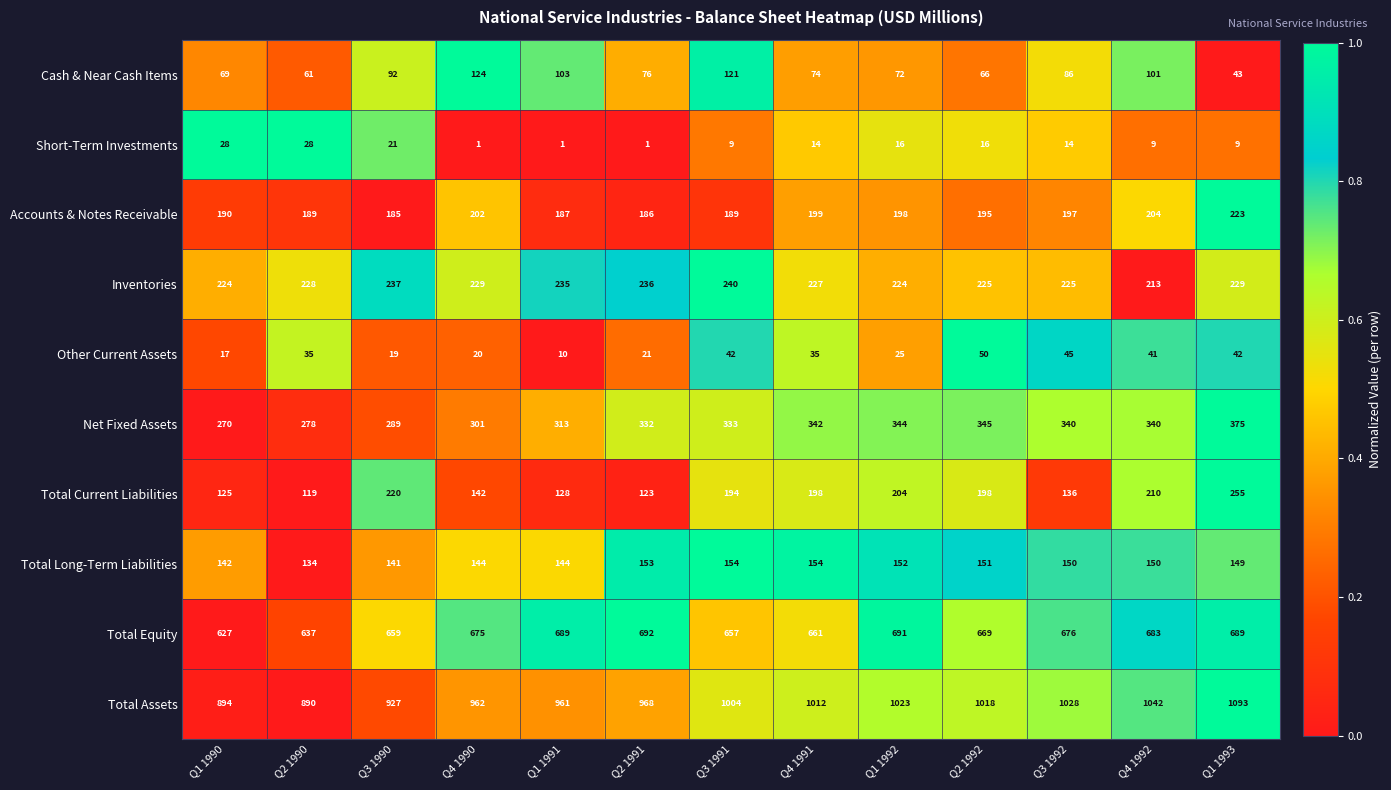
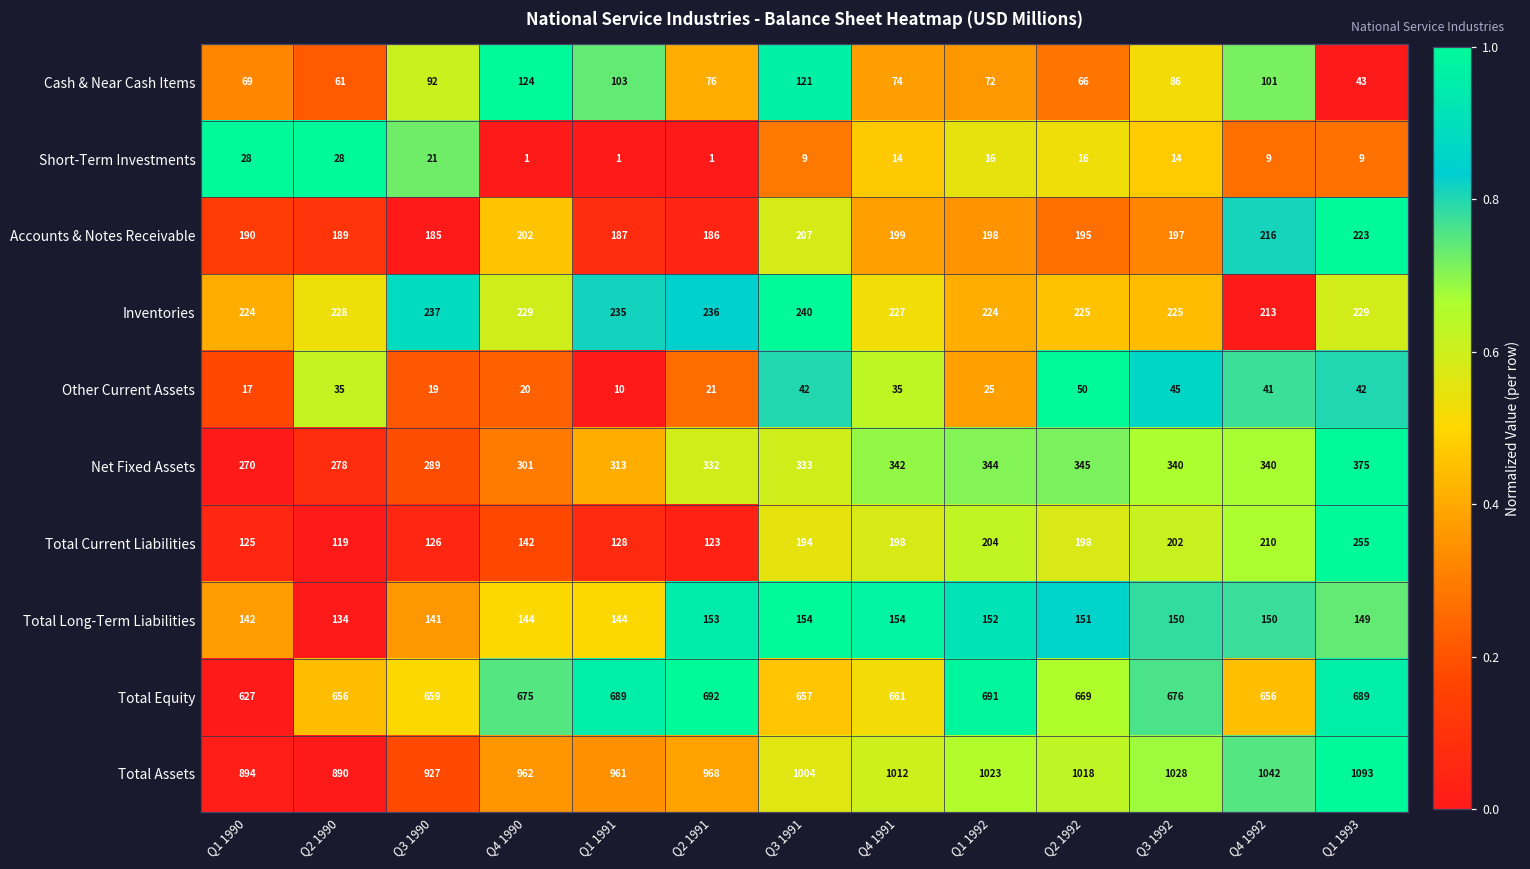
Accounts & Notes Receivable, Q3 1991: 189 -> 207
Accounts & Notes Receivable, Q4 1992: 204 -> 216
Total Current Liabilities, Q3 1990: 220 -> 126
Total Current Liabilities, Q3 1992: 136 -> 202
Total Equity, Q2 1990: 637 -> 656
Total Equity, Q4 1992: 683 -> 656
